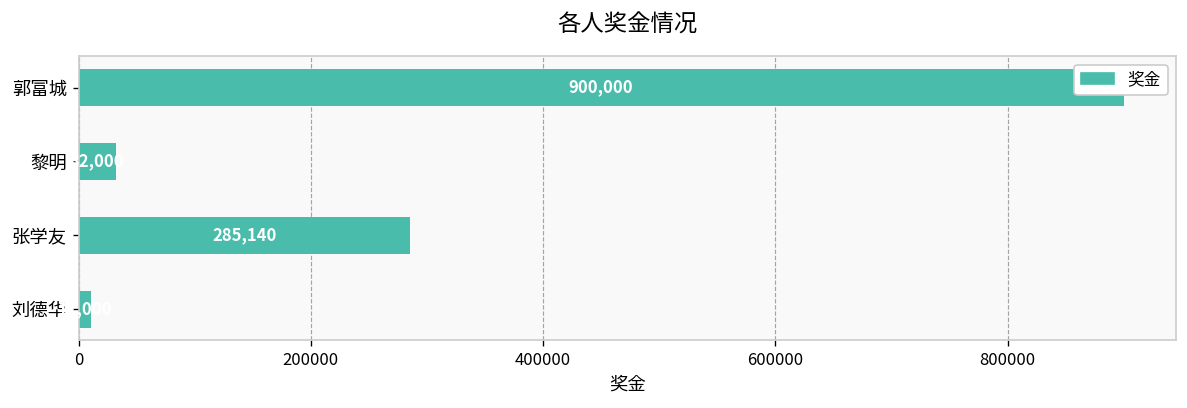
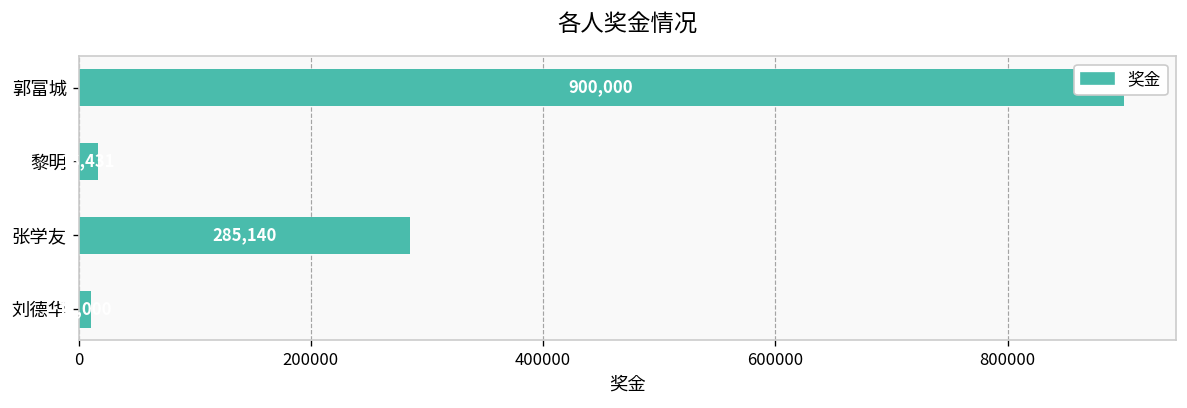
黎明: 30000 -> 20000
